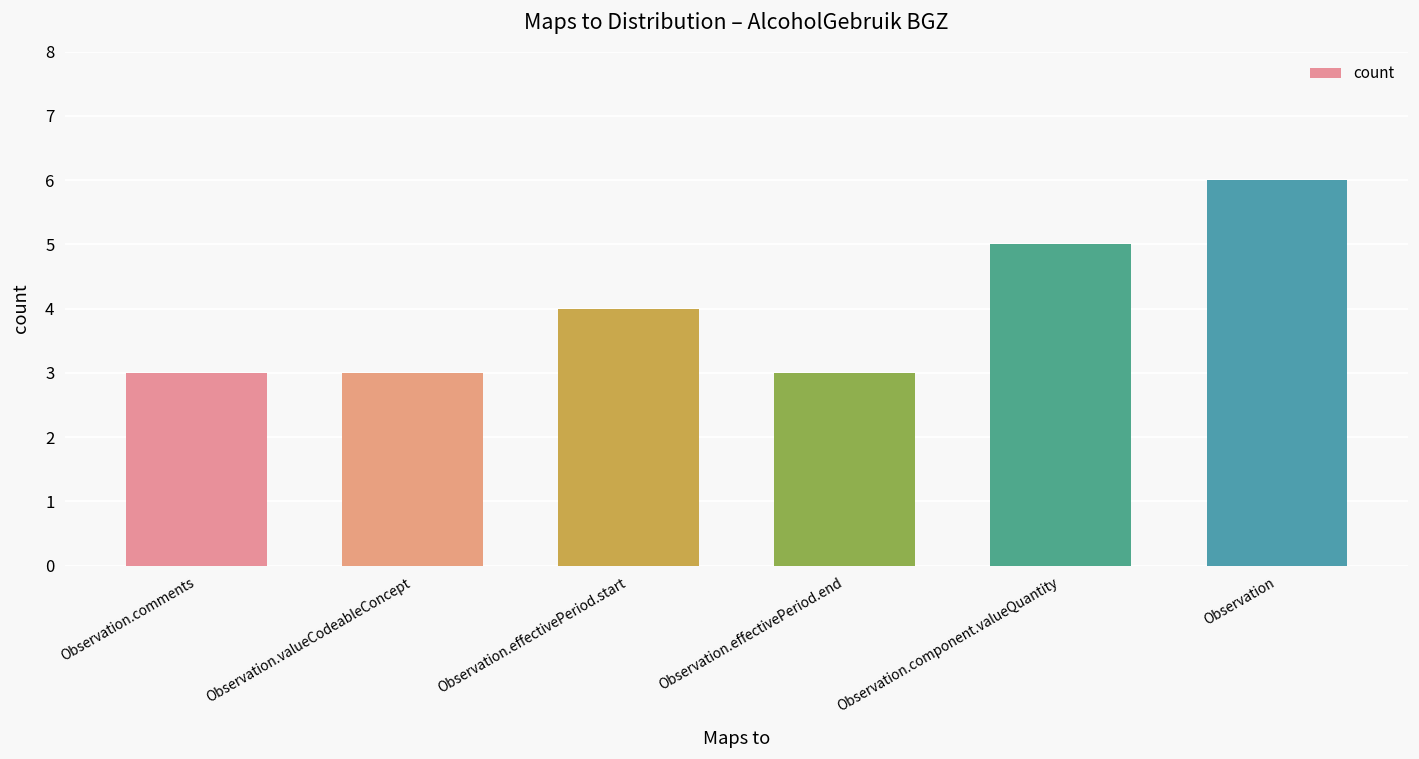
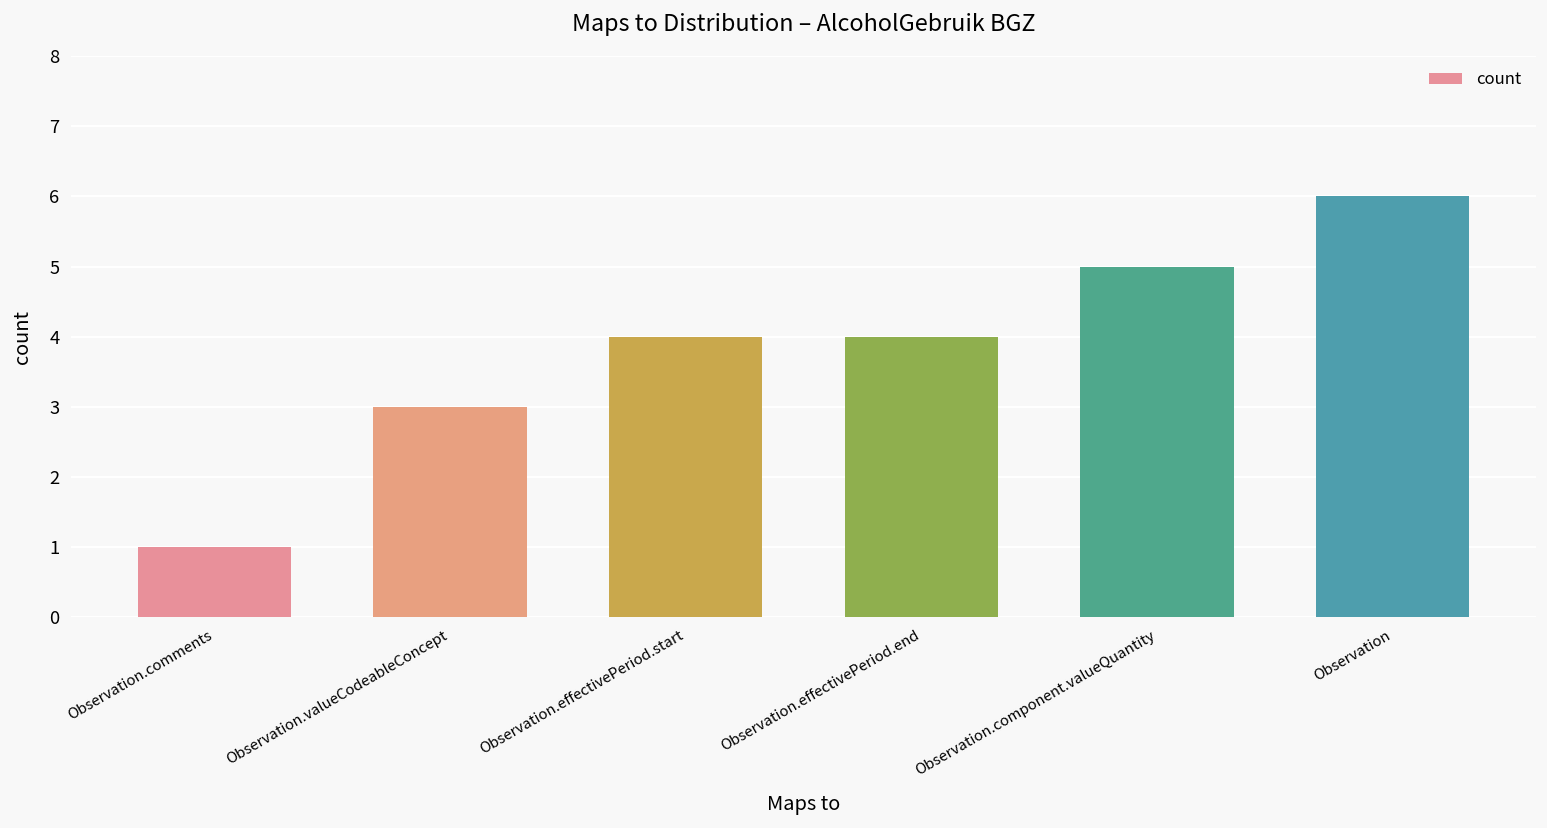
Observation.comments: 3 -> 1
Observation.effectivePeriod.end: 3 -> 4
